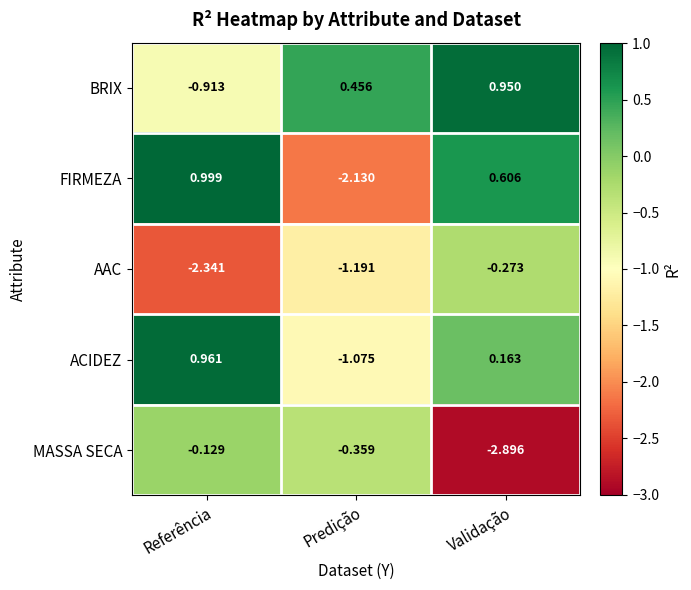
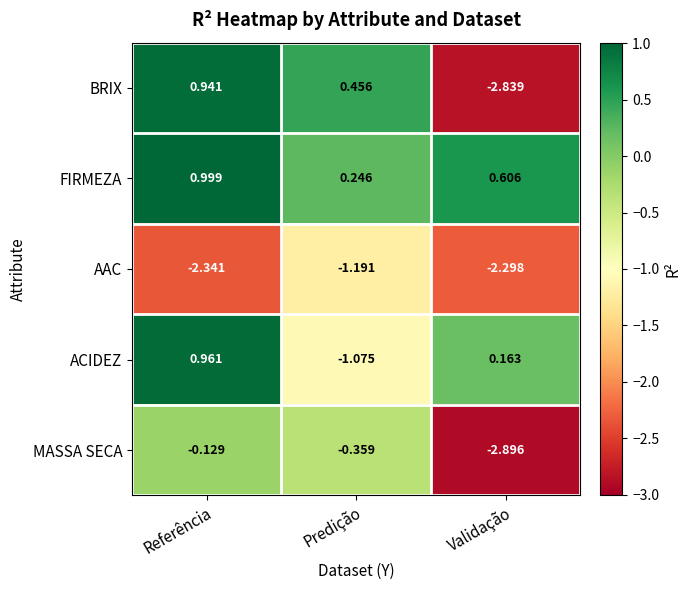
BRIX, Referência: -0.913 -> 0.941
BRIX, Validação: 0.950 -> -2.839
FIRMEZA, Predição: -2.130 -> 0.246
AAC, Validação: -0.273 -> -2.298
